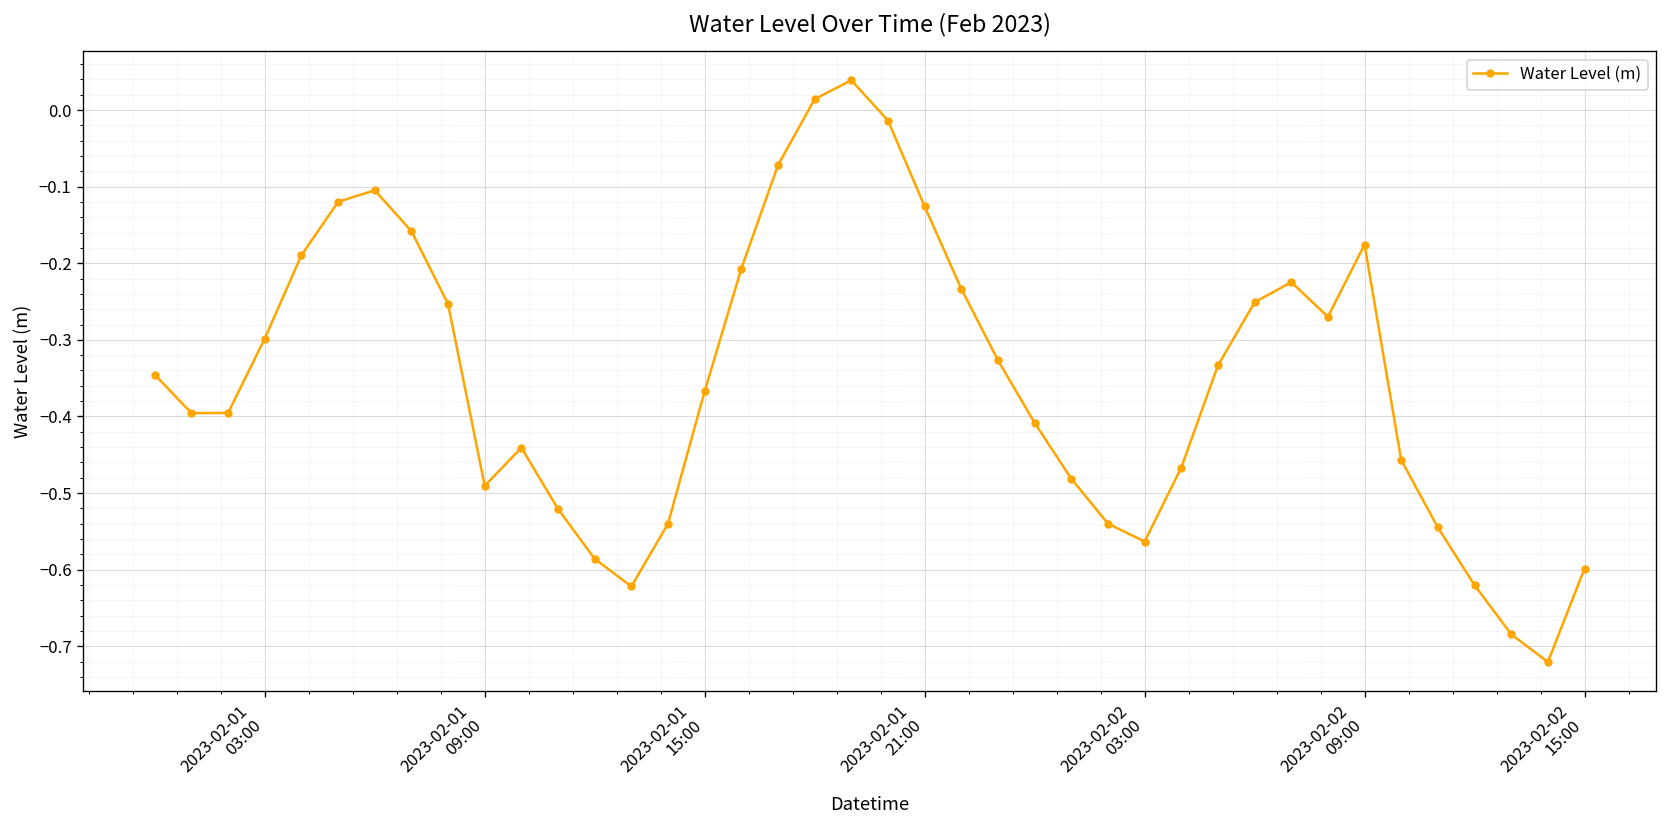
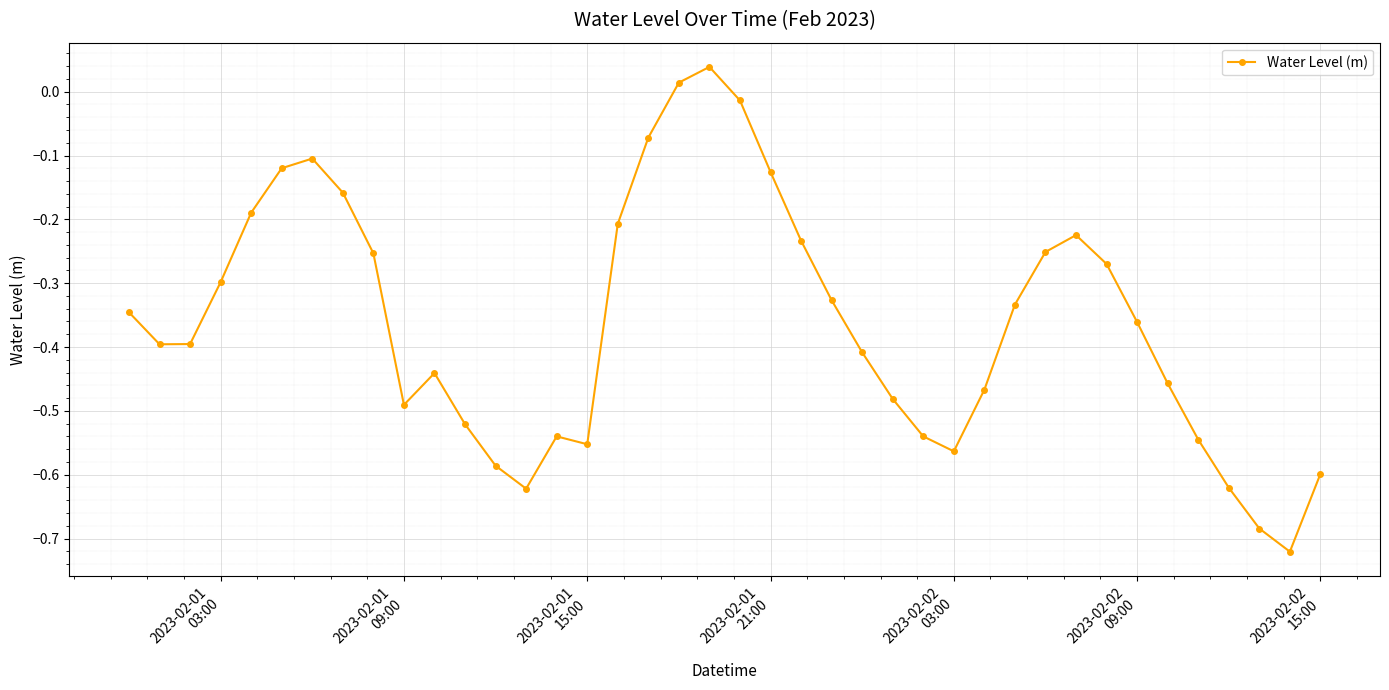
2023-02-01 15:00: -0.37 -> -0.55
2023-02-02 09:00: -0.18 -> -0.36
